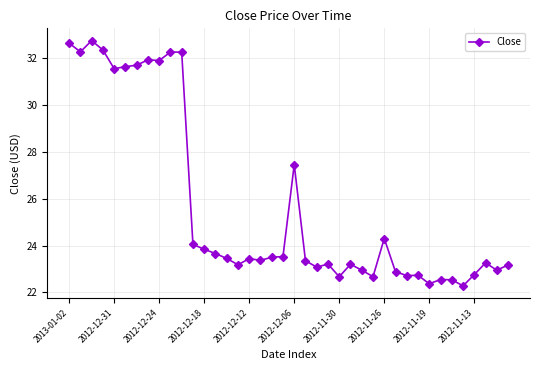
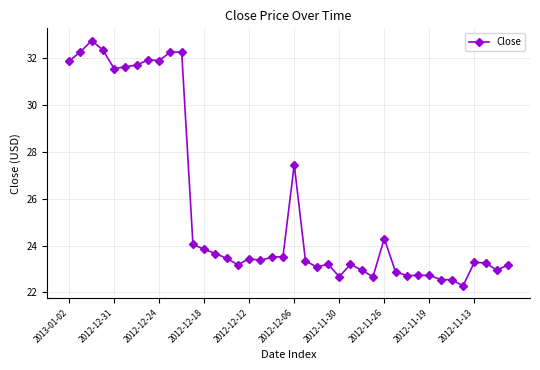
2013-01-02: 32.6 -> 31.9
2012-11-19: 22.4 -> 22.7
2012-11-13: 22.8 -> 23.3
